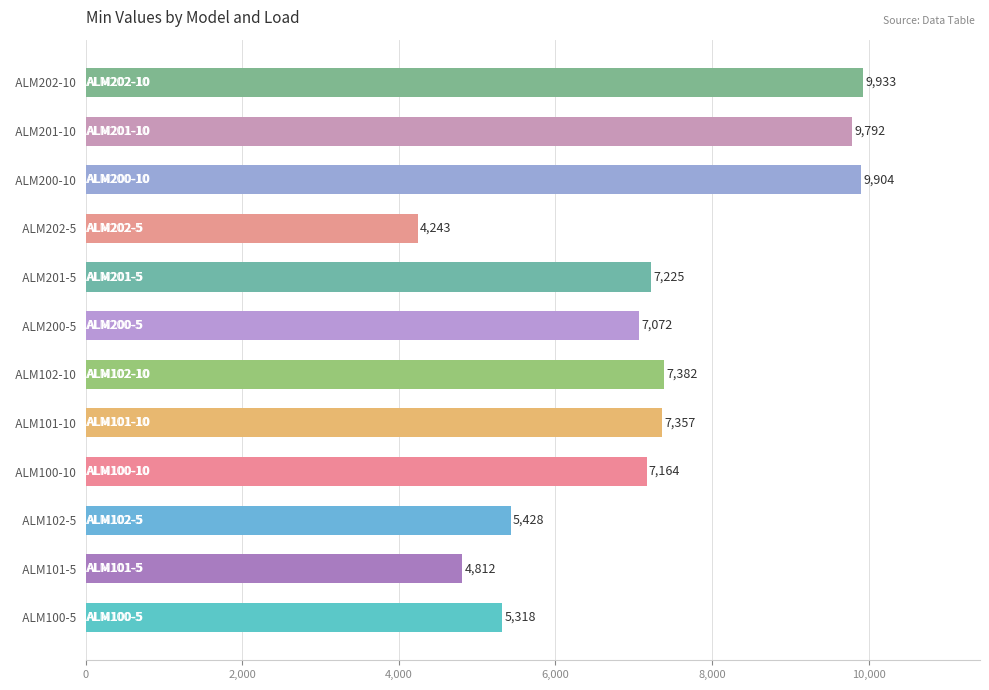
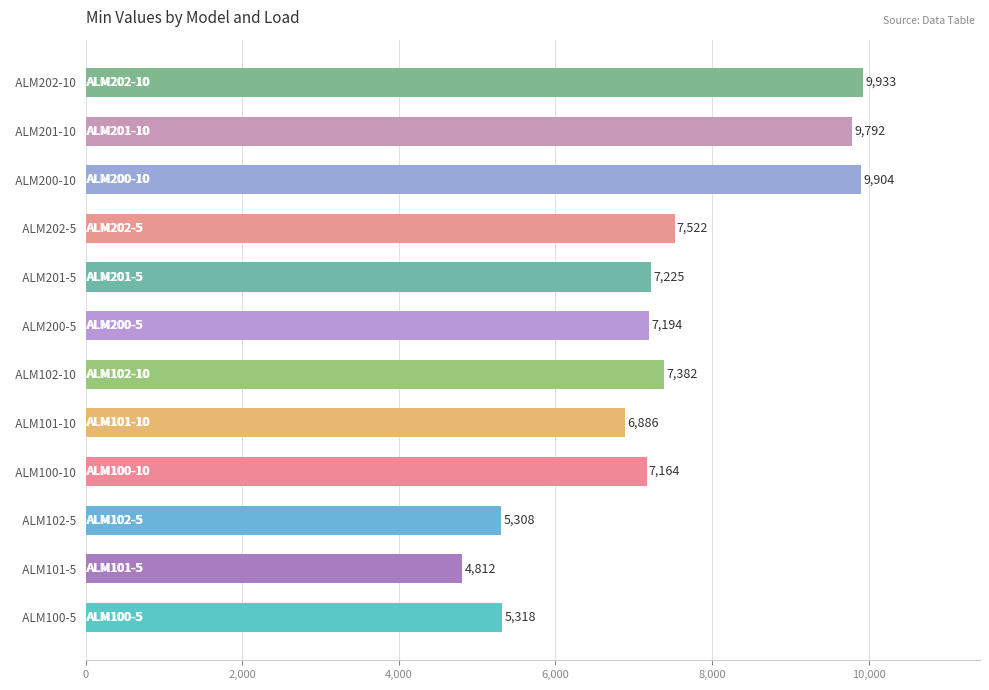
ALM202-5: 4,243 -> 7,522
ALM200-5: 7,072 -> 7,194
ALM101-10: 7,357 -> 6,886
ALM102-5: 5,428 -> 5,308
